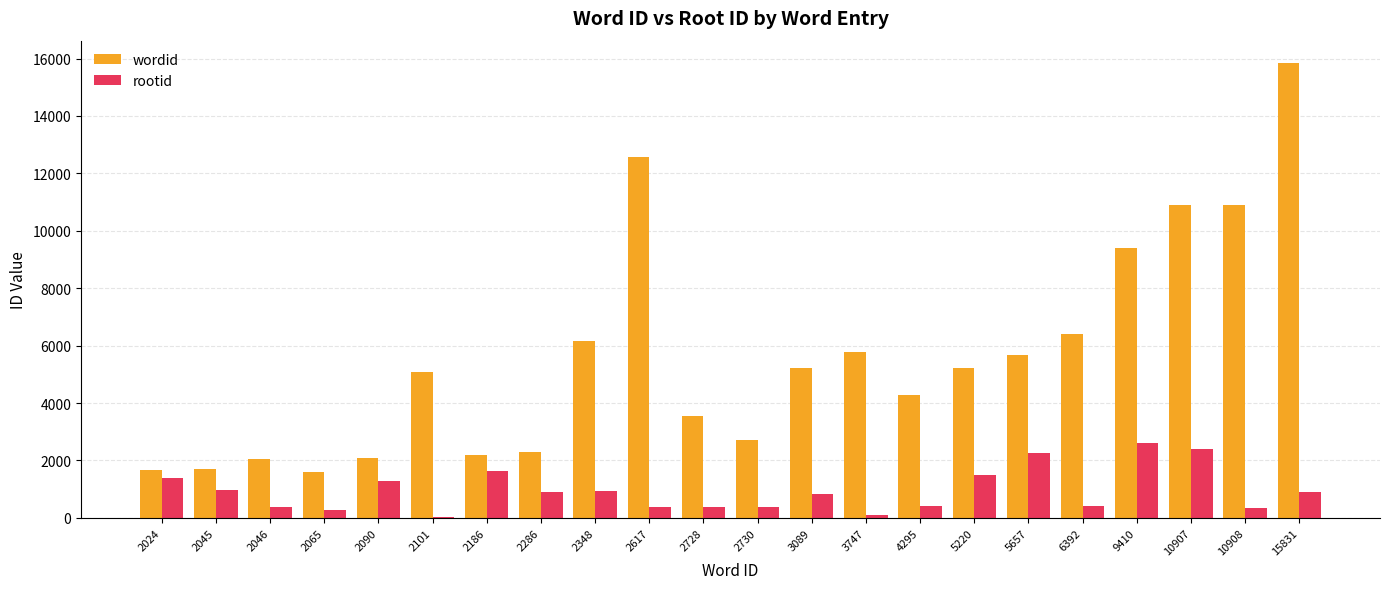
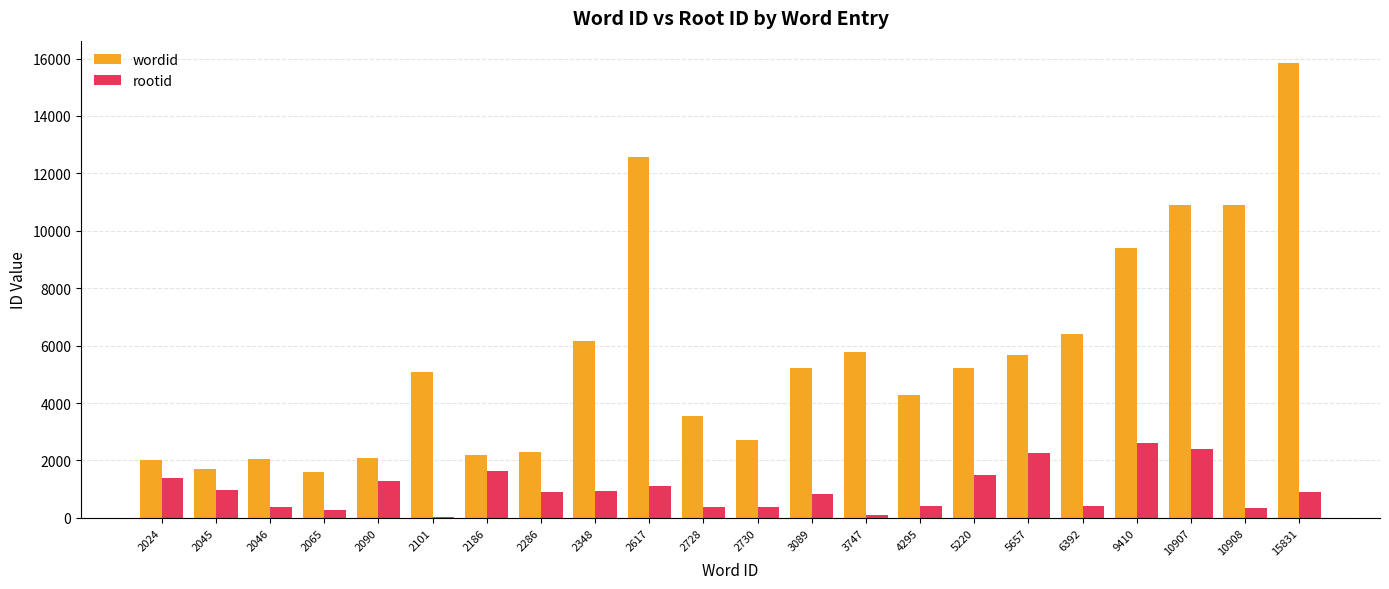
wordid, 2024: 1700 -> 2000
rootid, 2617: 400 -> 1100
